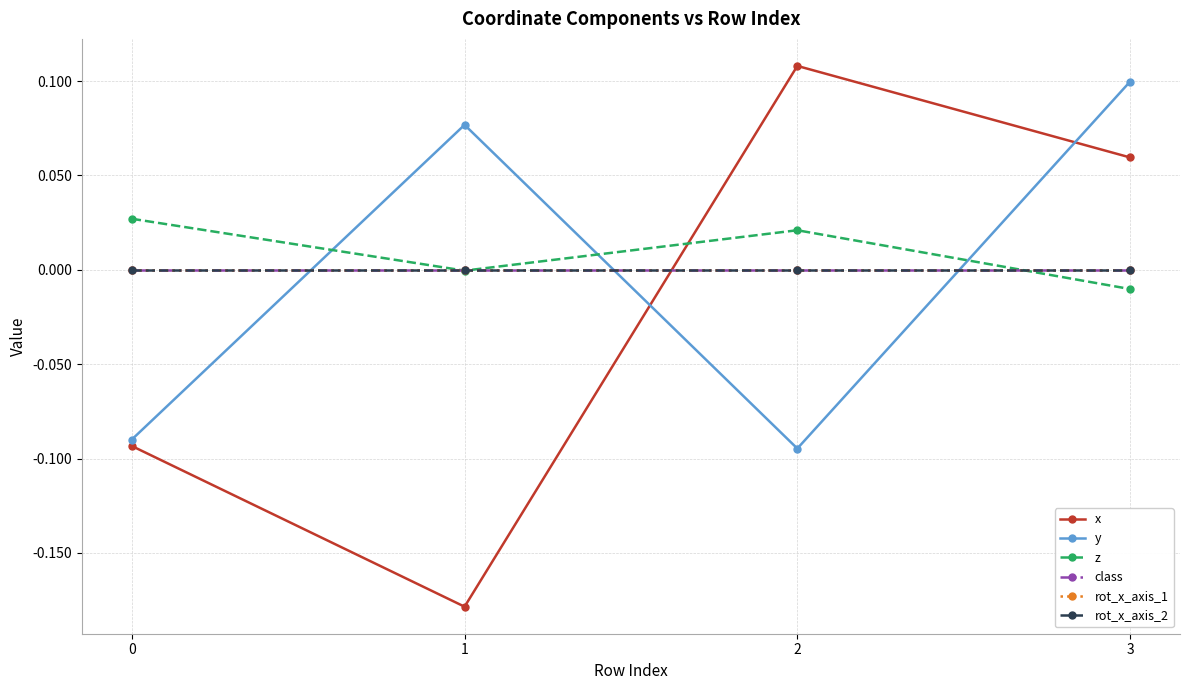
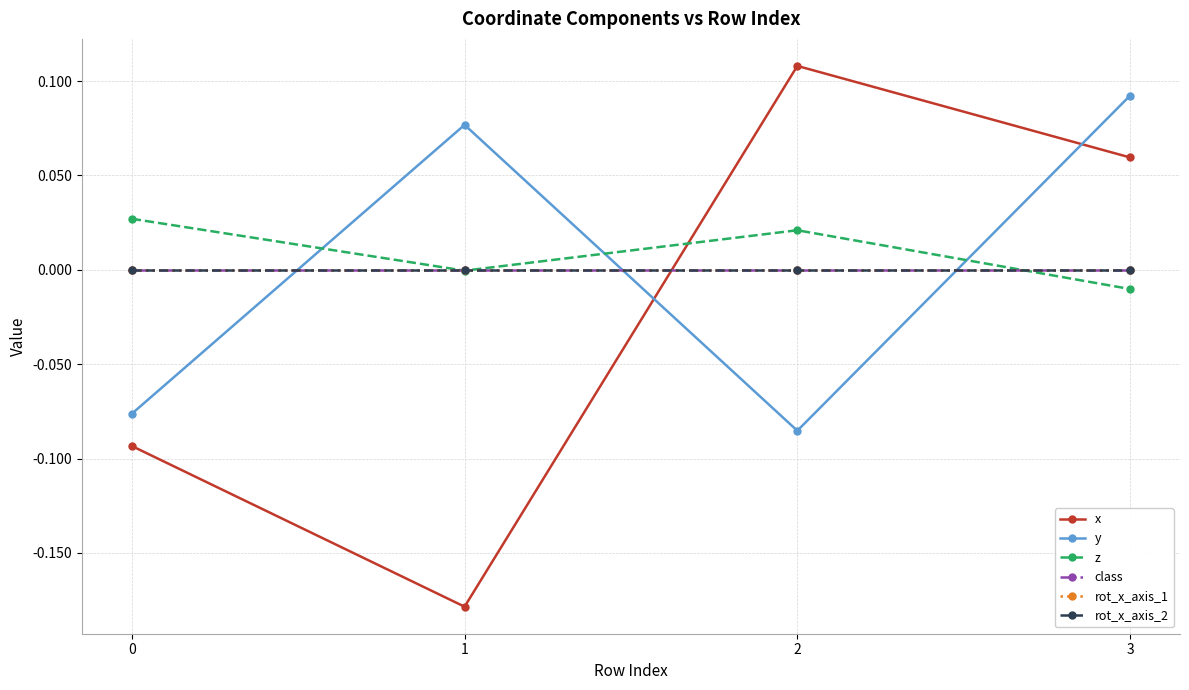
y, 0: -0.090 -> -0.076
y, 2: -0.095 -> -0.085
y, 3: 0.100 -> 0.092
